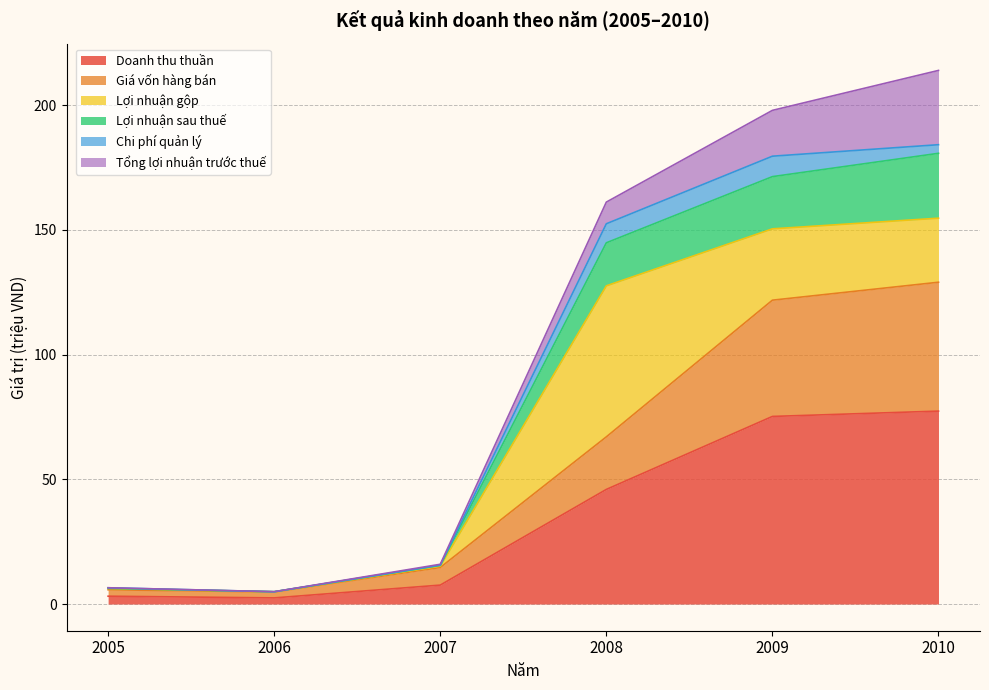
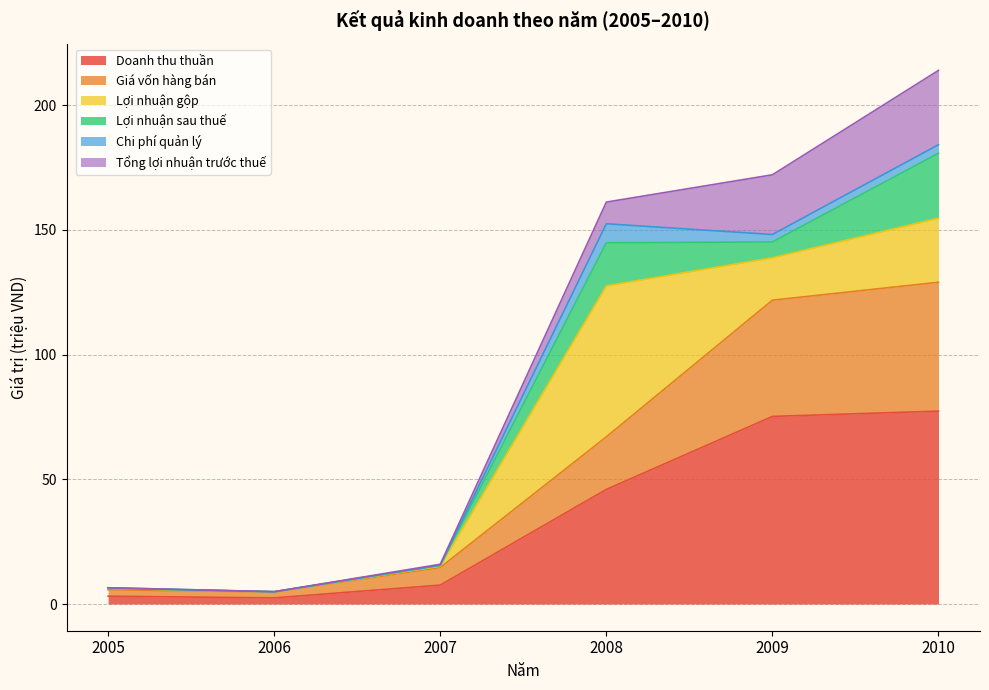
Lợi nhuận gộp, 2009: 29 -> 17
Lợi nhuận sau thuế, 2009: 21 -> 6
Chi phí quản lý, 2009: 8 -> 3
Tổng lợi nhuận trước thuế, 2009: 18 -> 24
